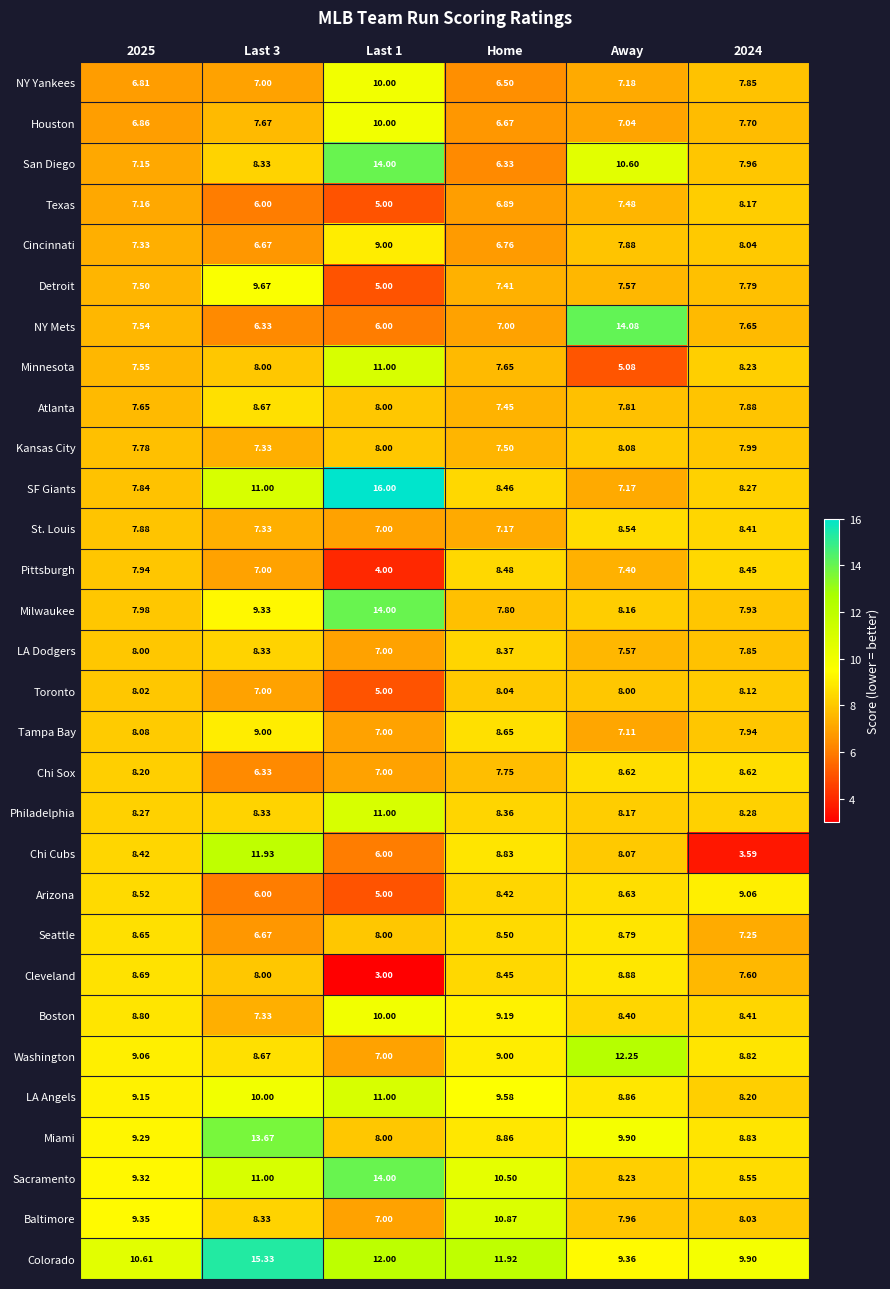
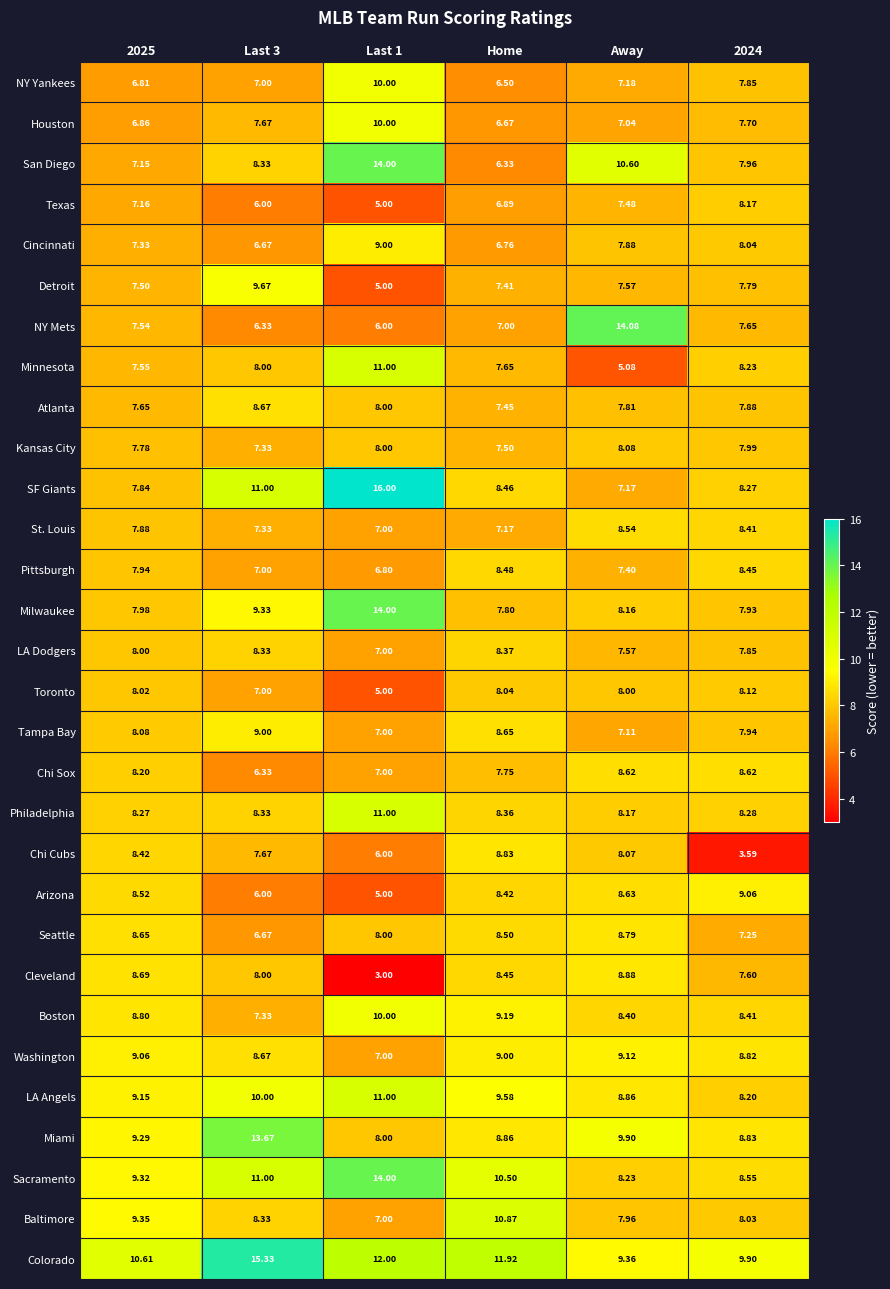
Pittsburgh, Last 1: 4.00 -> 6.80
Chi Cubs, Last 3: 11.93 -> 7.67
Washington, Away: 12.25 -> 9.12
